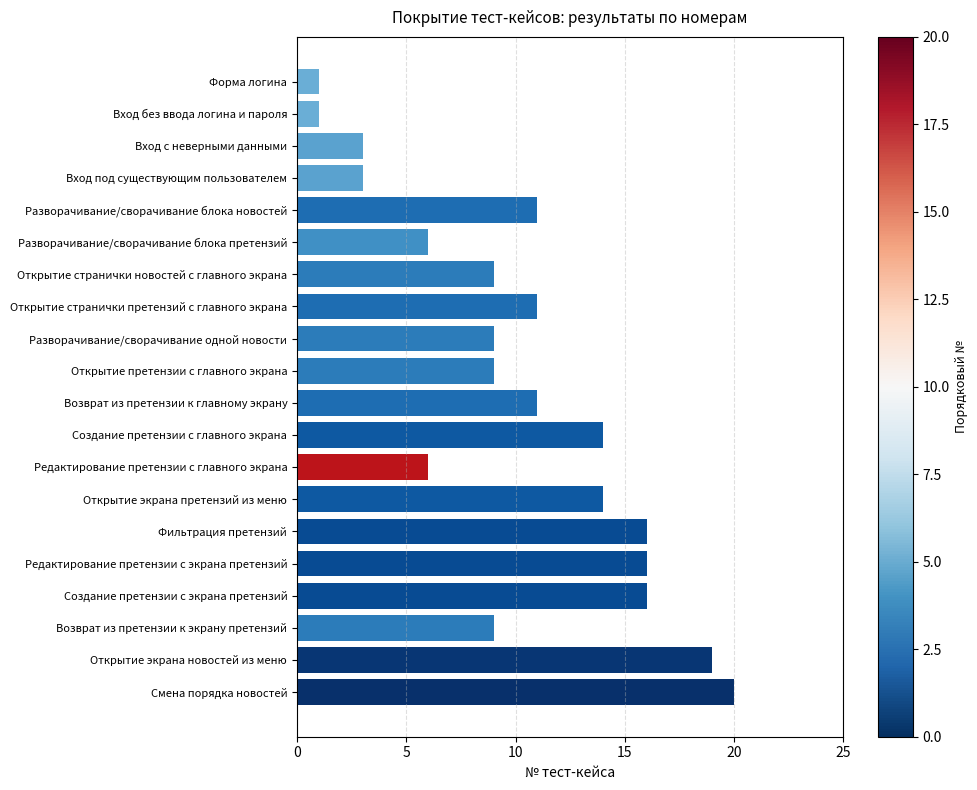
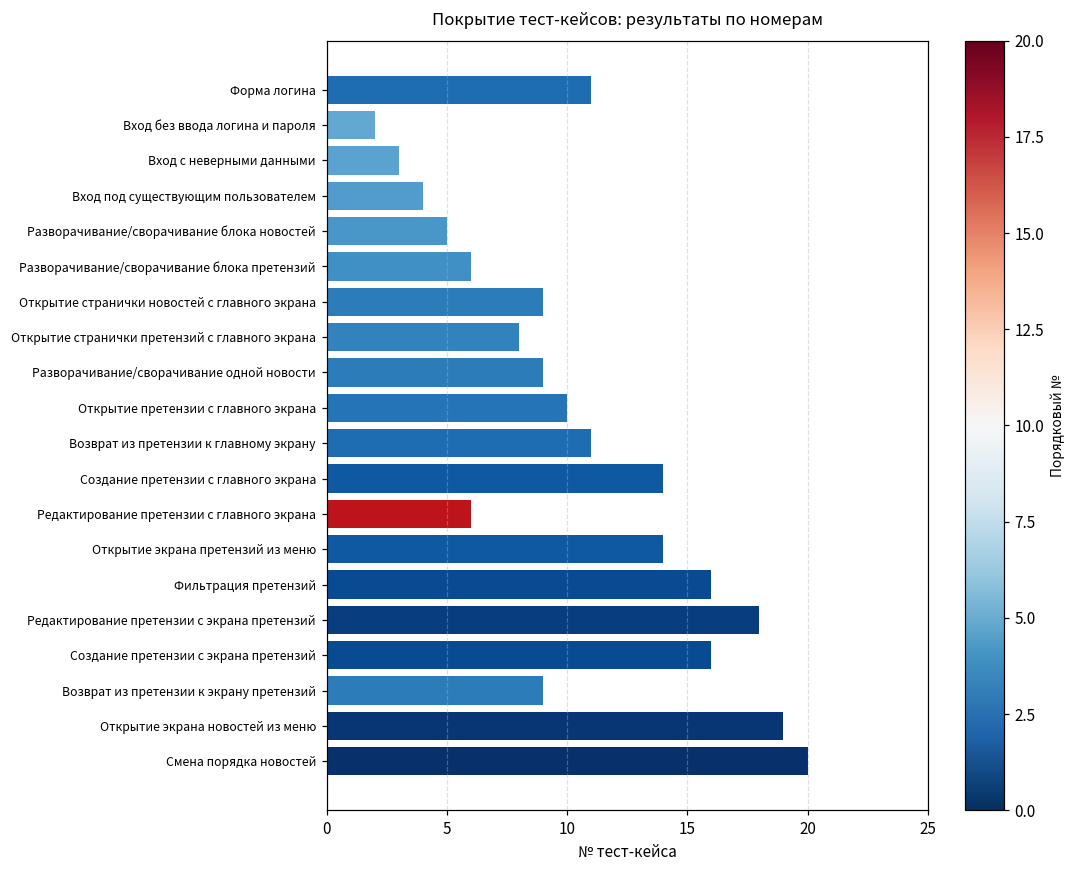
Форма логина: 1 -> 11
Вход без ввода логина и пароля: 1 -> 2
Вход под существующим пользователем: 3 -> 4
Разворачивание/сворачивание блока новостей: 11 -> 5
Открытие странички претензий с главного экрана: 11 -> 8
Открытие претензии с главного экрана: 9 -> 10
Редактирование претензии с экрана претензий: 16 -> 18
